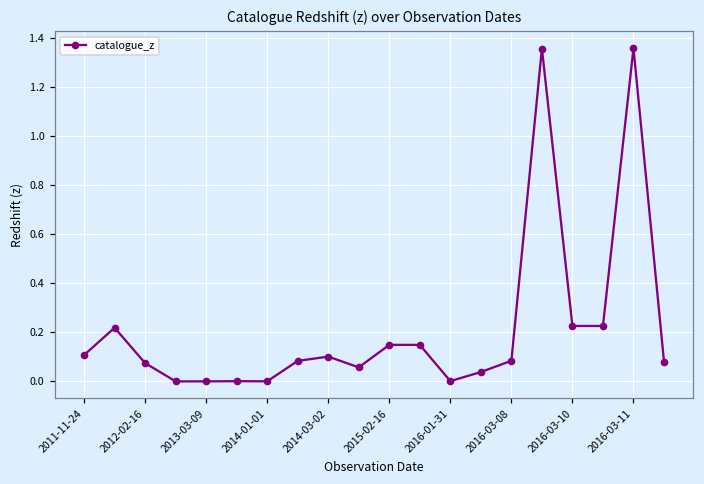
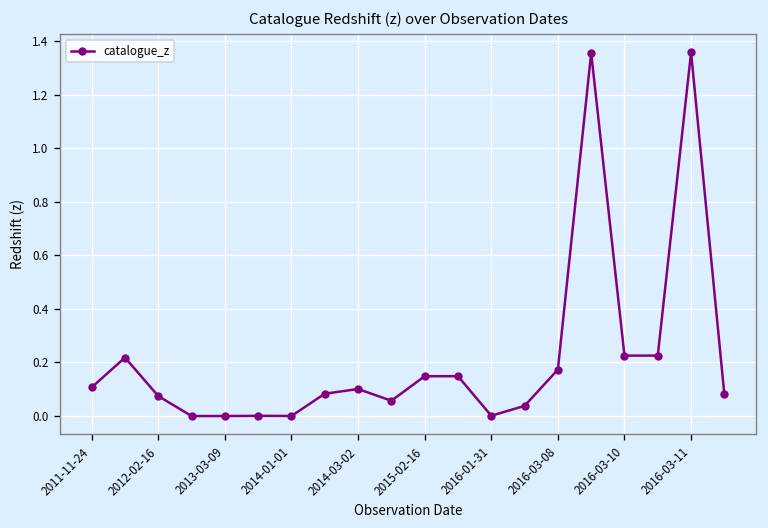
2016-03-08: 0.08 -> 0.17
